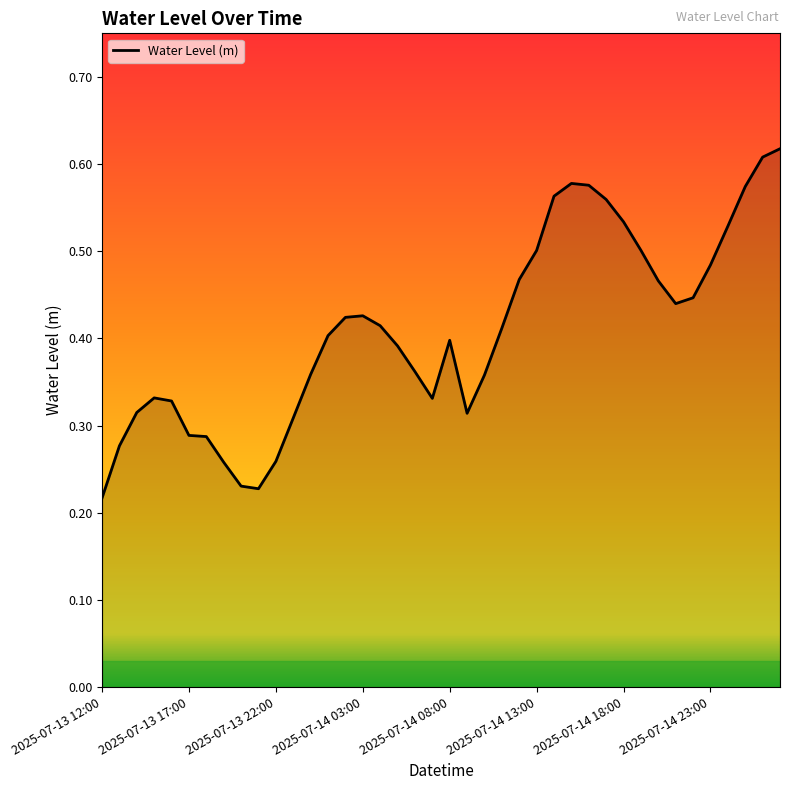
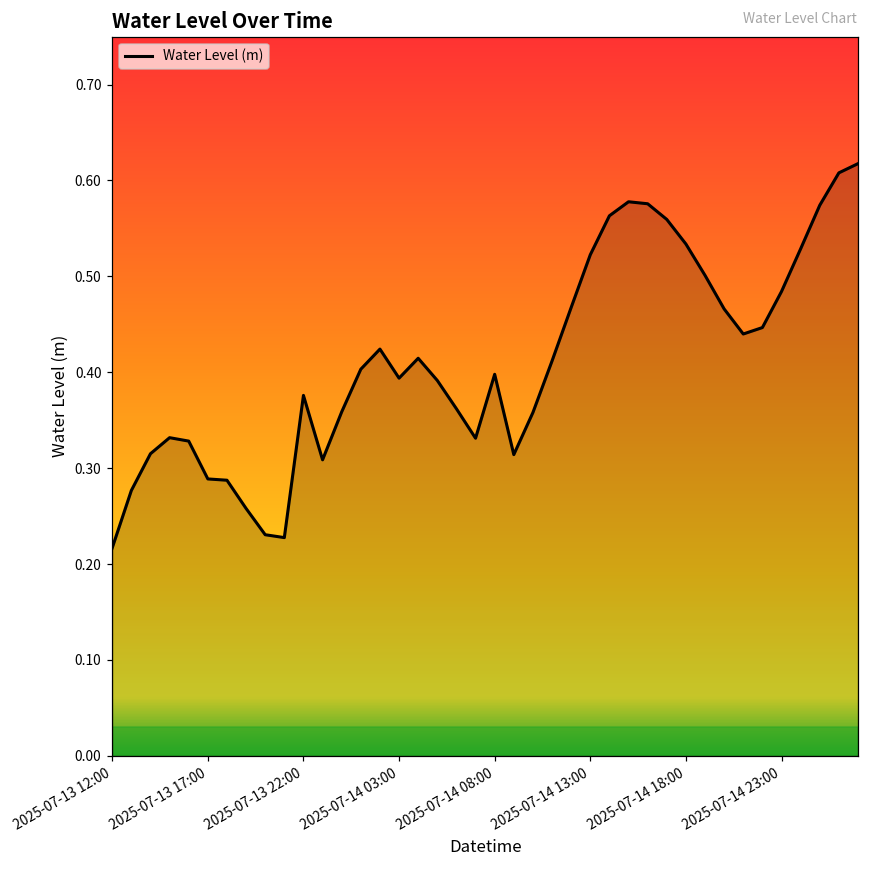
2025-07-13 22:00: 0.26 -> 0.38
2025-07-14 03:00: 0.43 -> 0.39
2025-07-14 13:00: 0.50 -> 0.52
